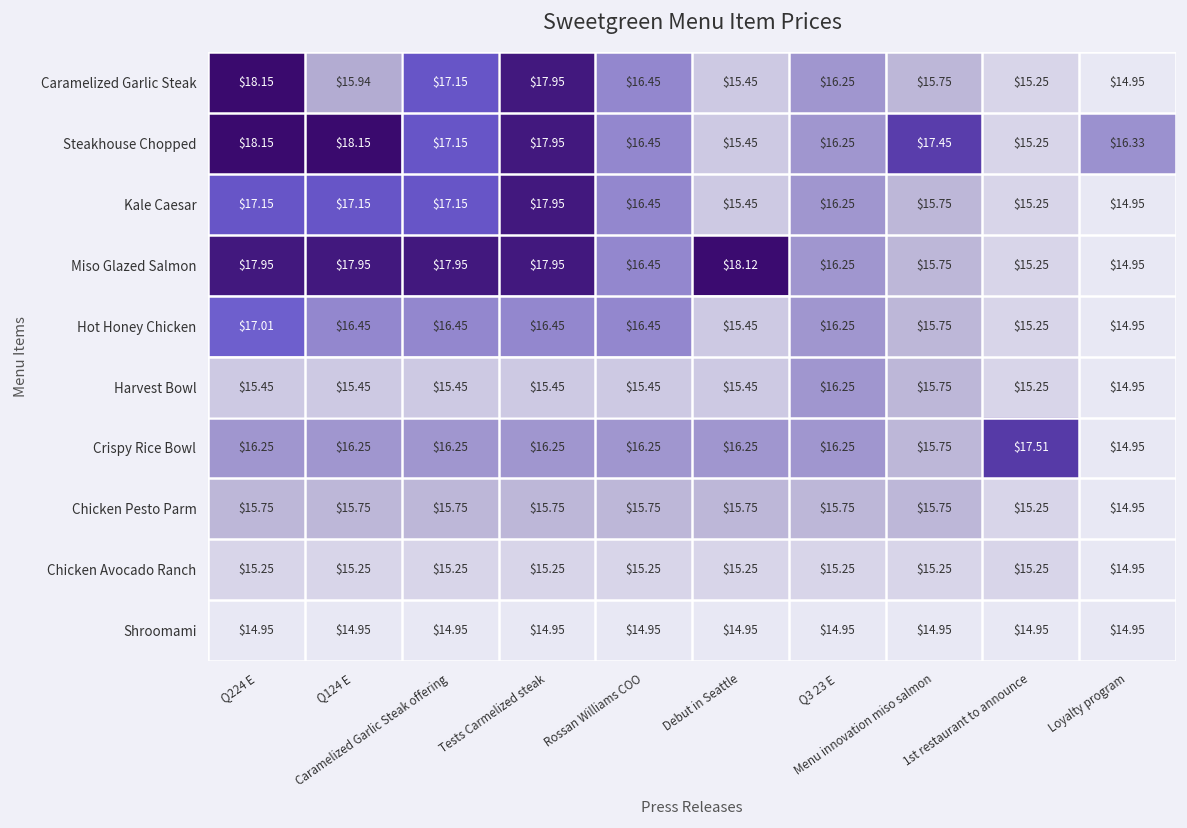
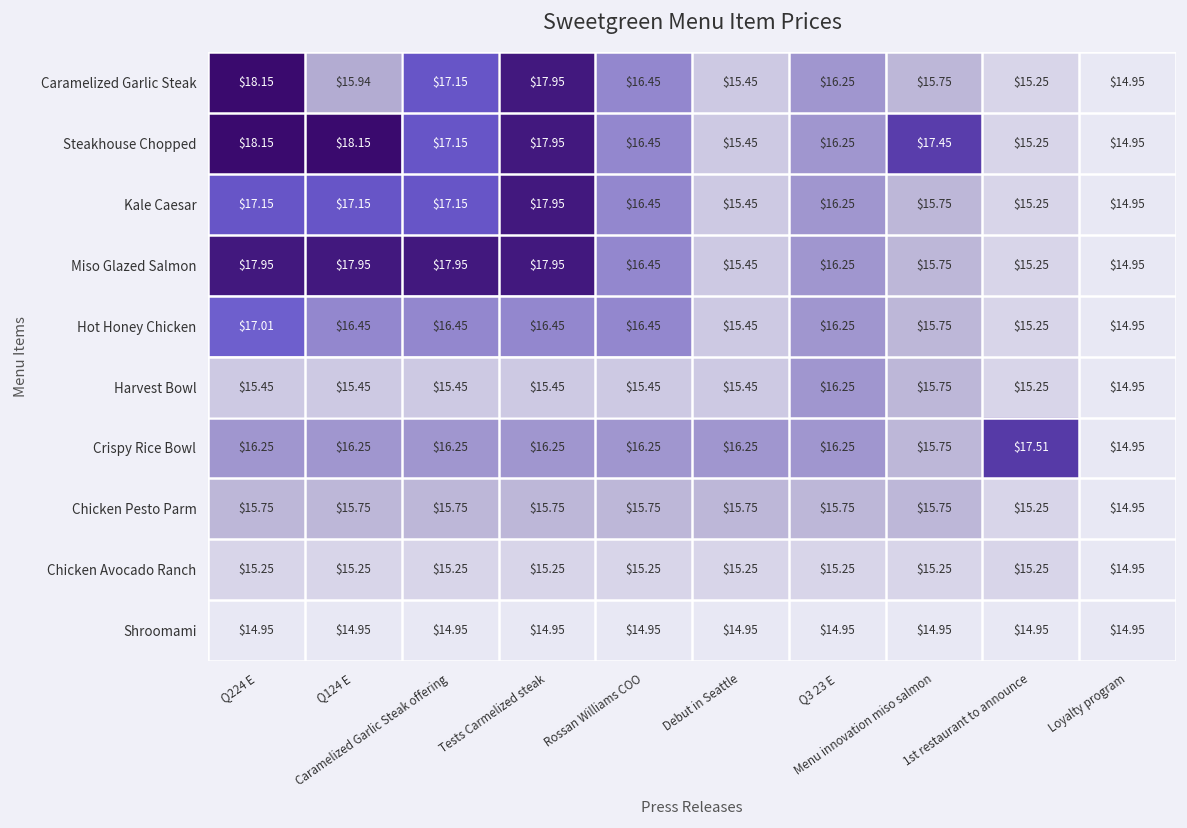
Steakhouse Chopped, Loyalty program: $16.33 -> $14.95
Miso Glazed Salmon, Debut in Seattle: $18.12 -> $15.45
